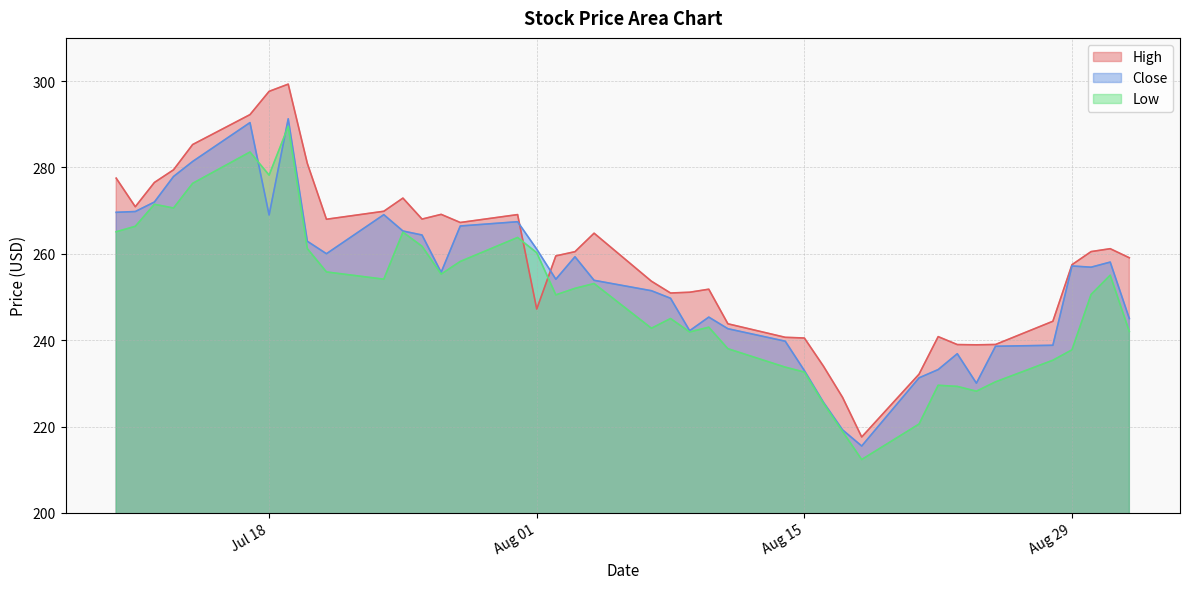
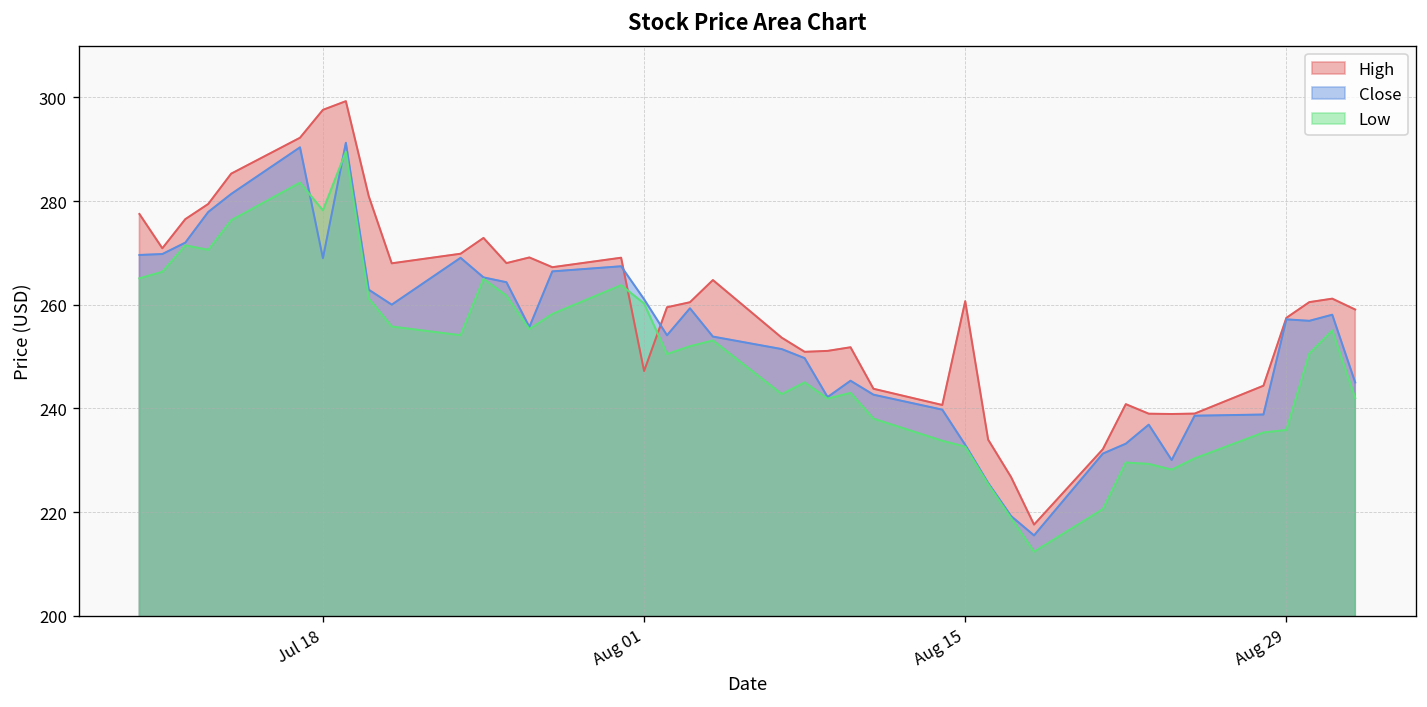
High, Aug 15: 241 -> 261
Low, Aug 29: 238 -> 236
